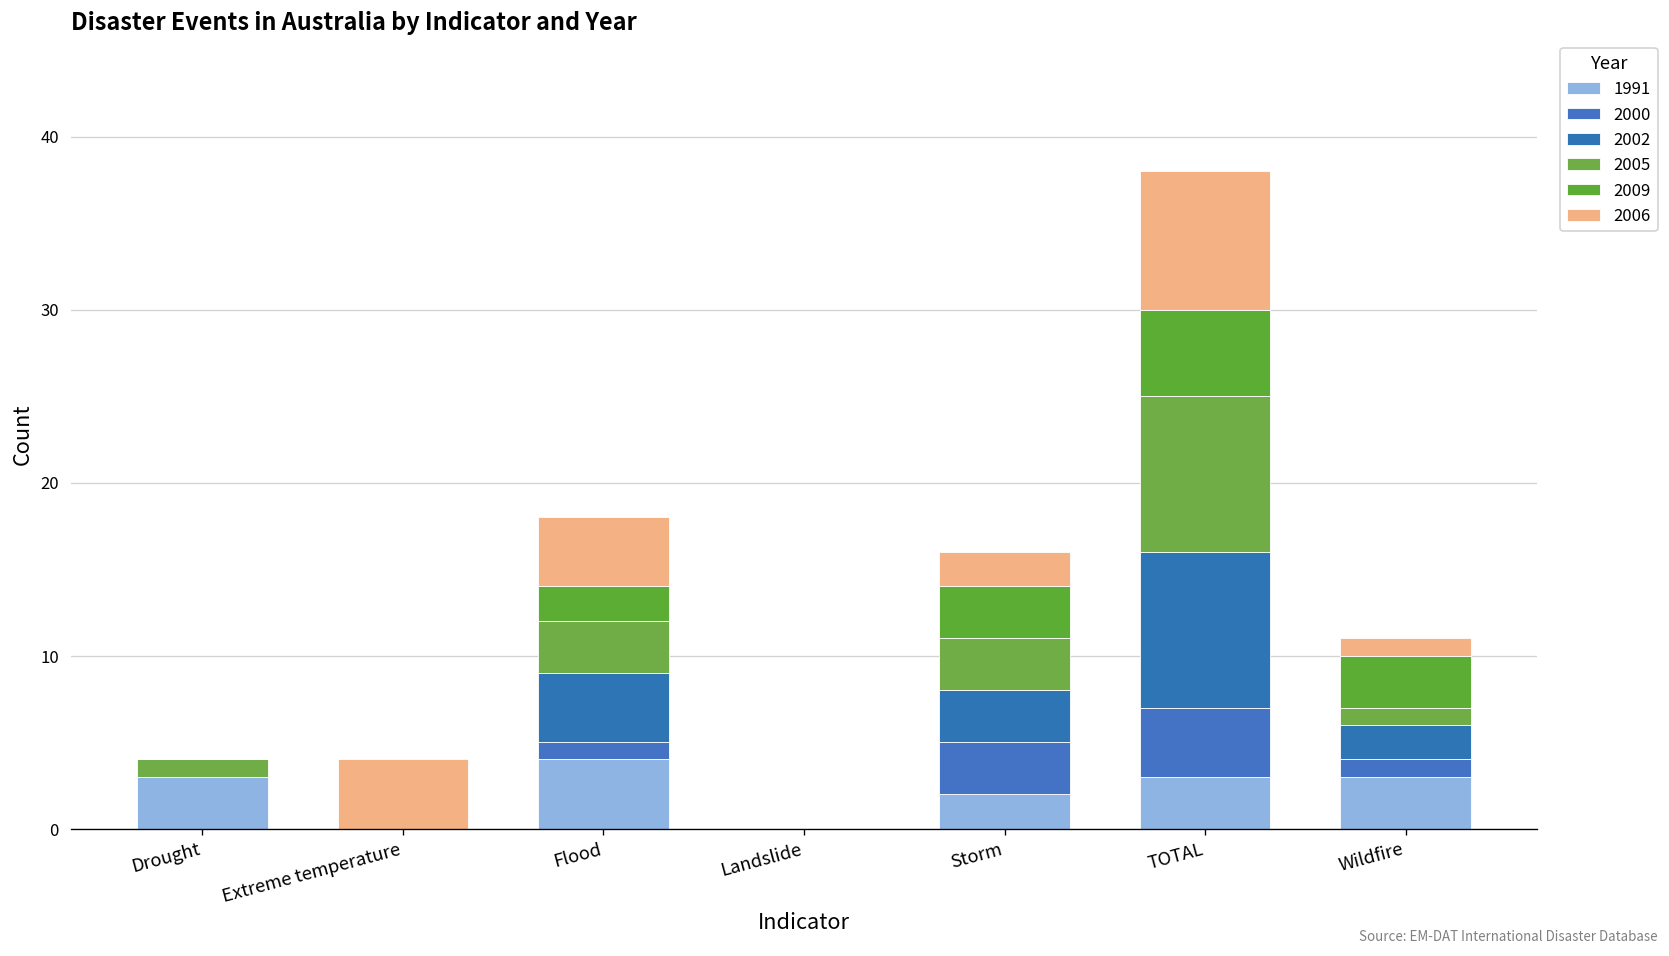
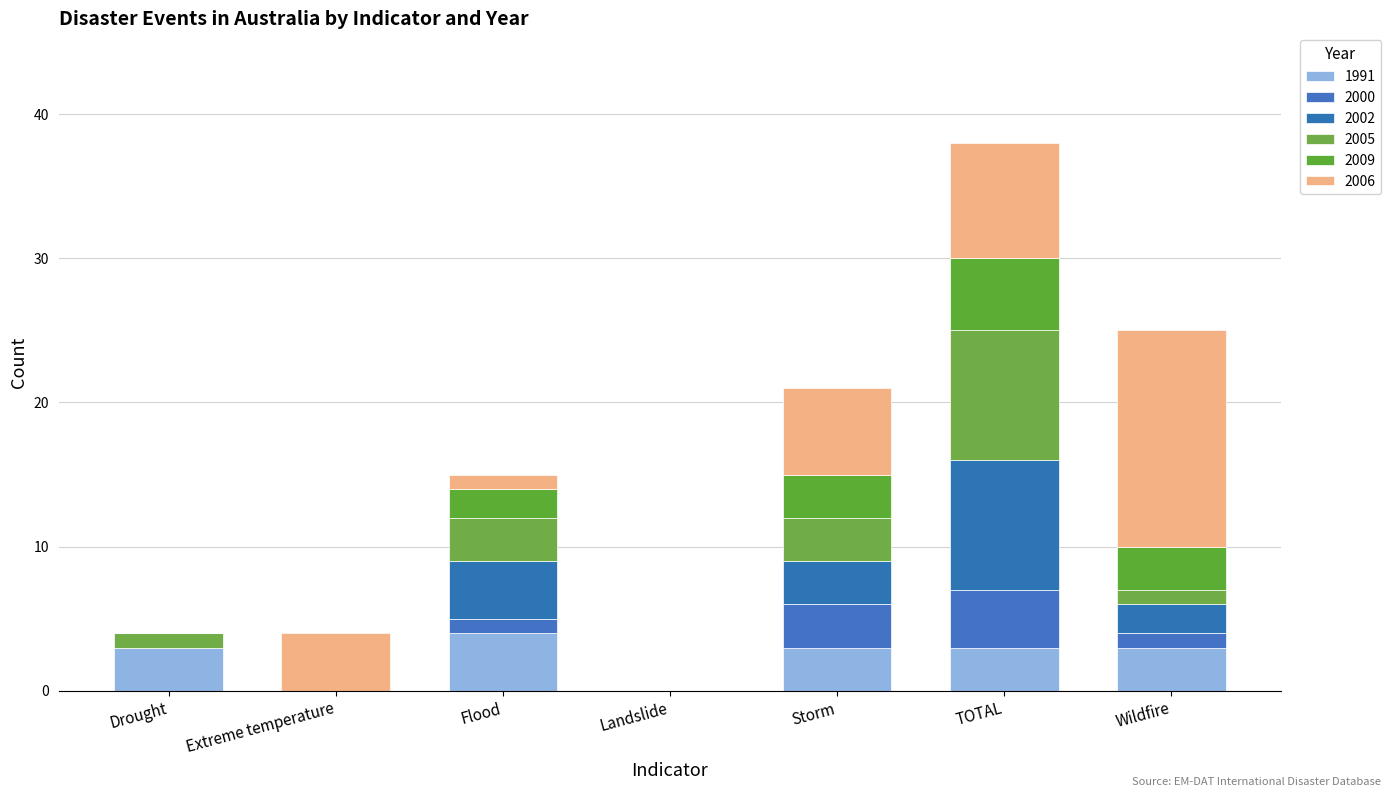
2006, Flood: 4 -> 1
1991, Storm: 2 -> 3
2006, Storm: 2 -> 6
2006, Wildfire: 1 -> 15
